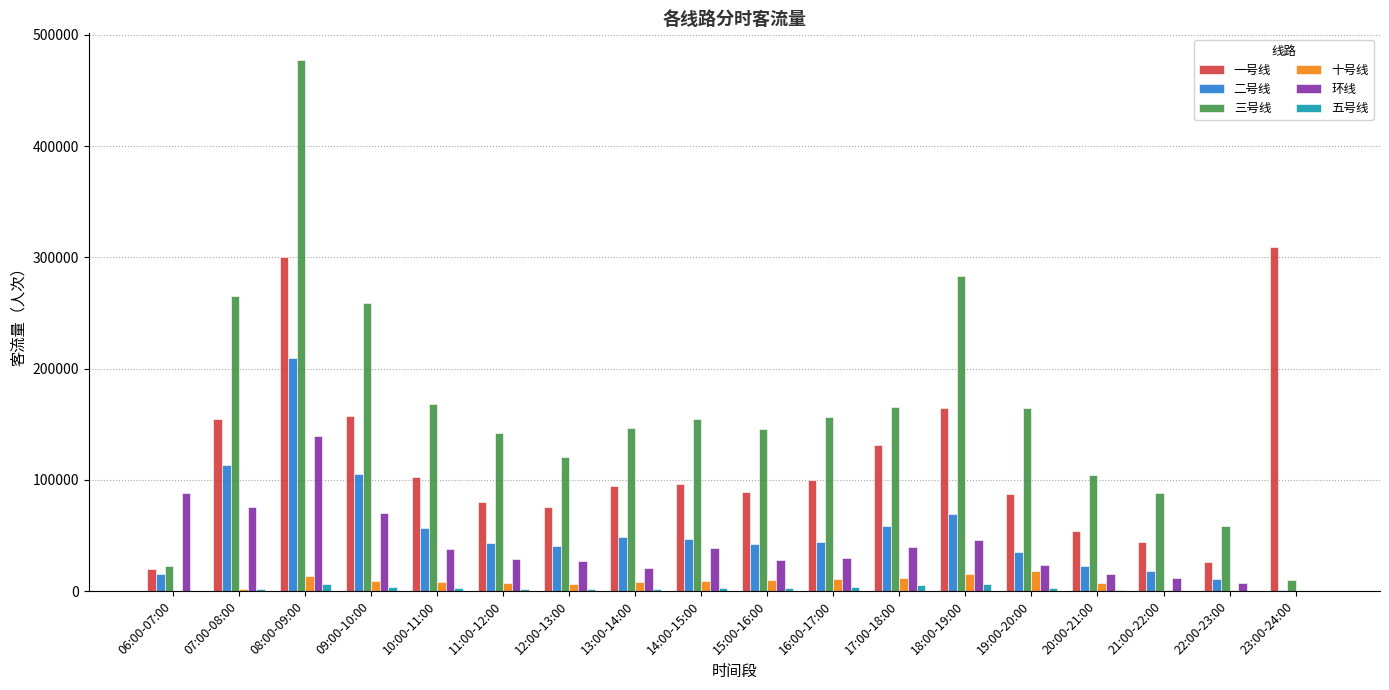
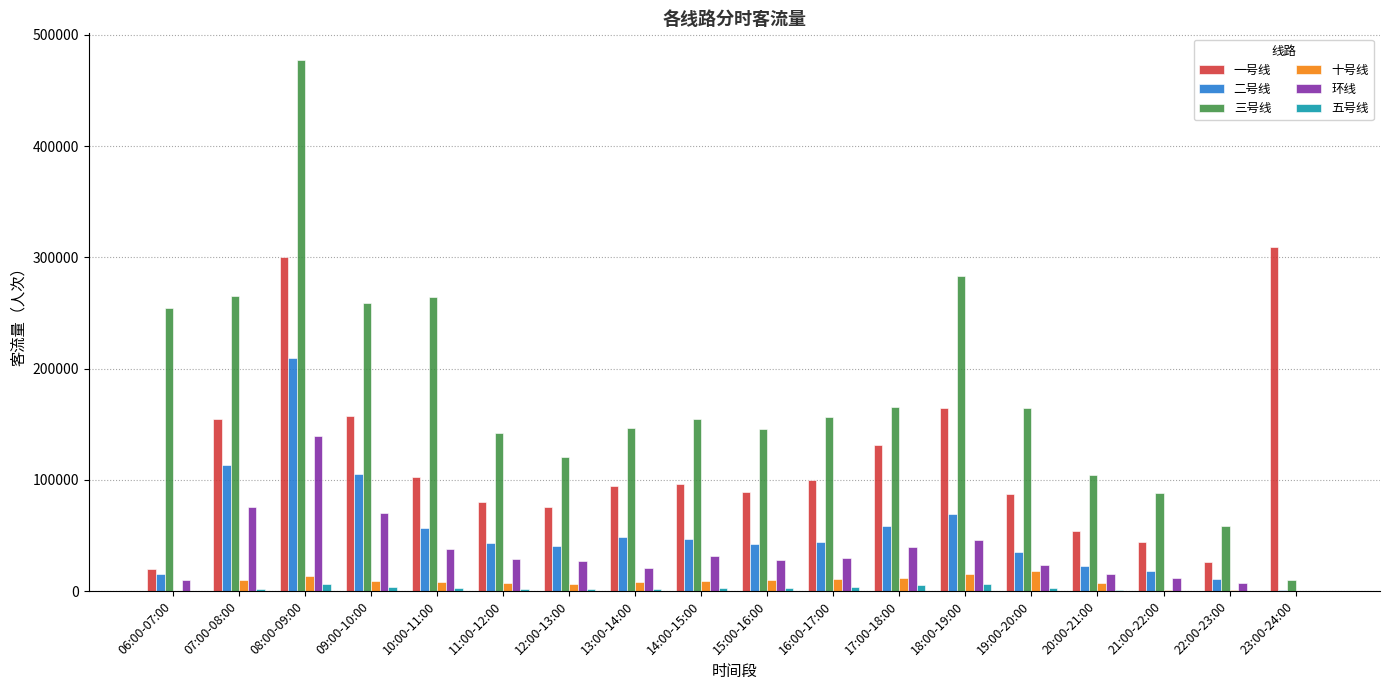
三号线, 06:00-07:00: 22000 -> 255000
环线, 06:00-07:00: 88000 -> 10000
十号线, 07:00-08:00: 2000 -> 10000
三号线, 10:00-11:00: 168000 -> 265000
环线, 14:00-15:00: 39000 -> 31000
